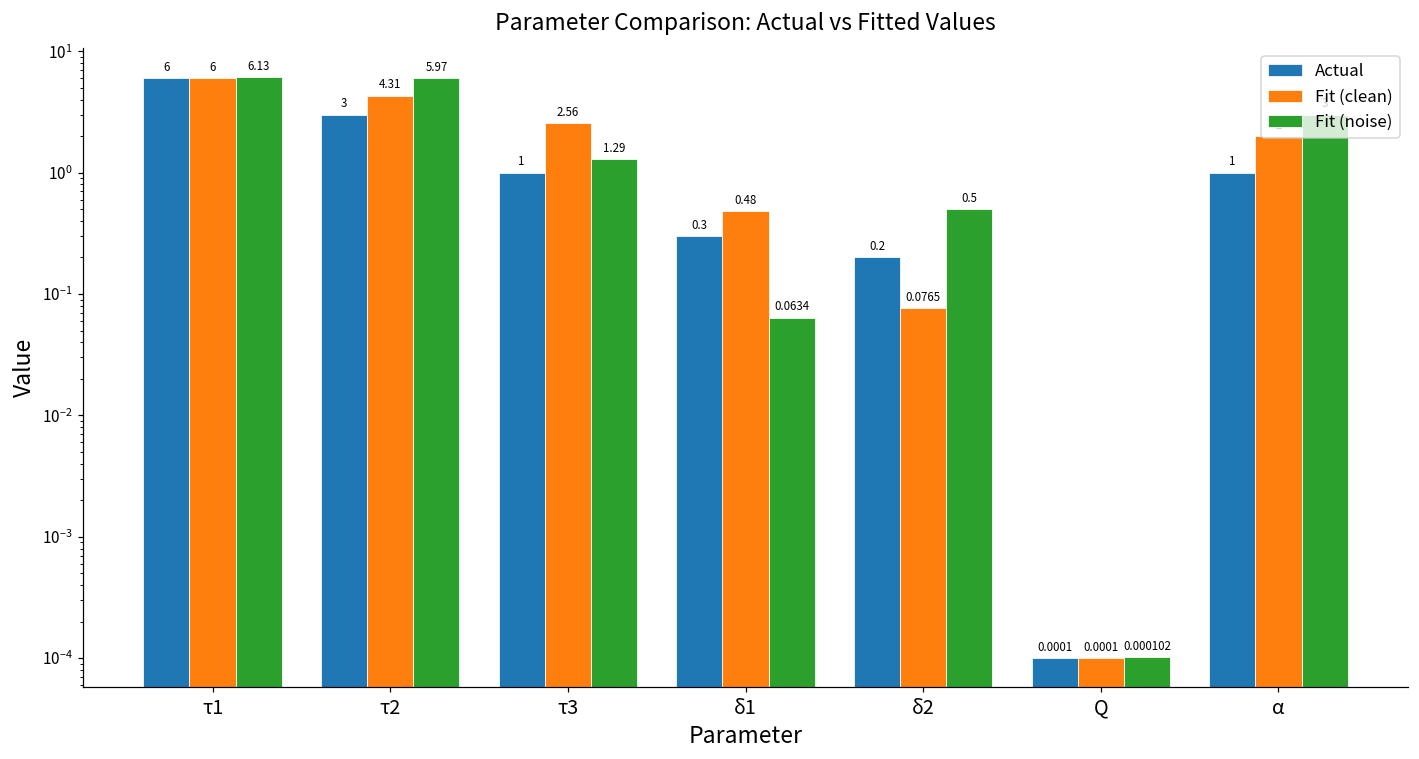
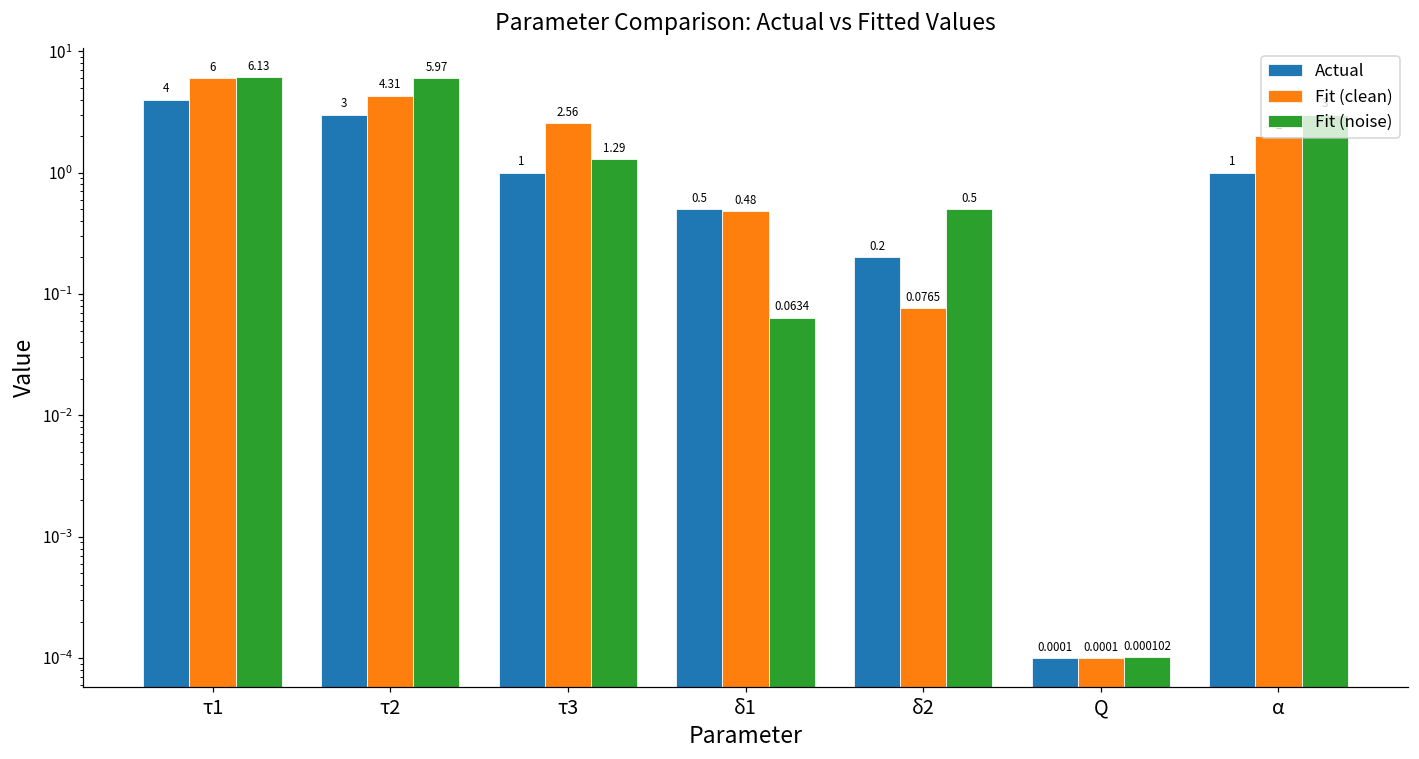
Actual, τ1: 6 -> 4
Actual, δ1: 0.3 -> 0.5
